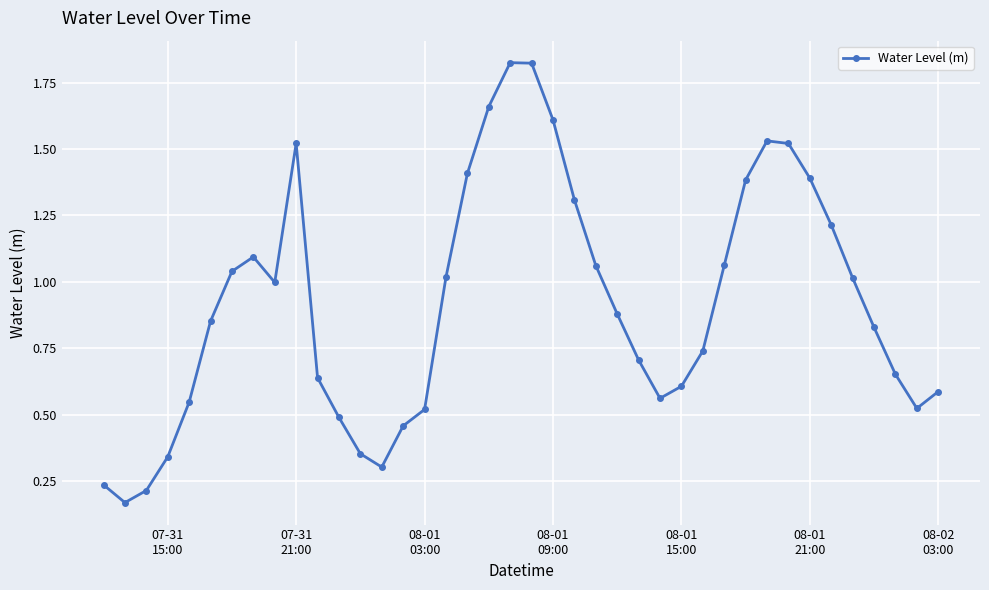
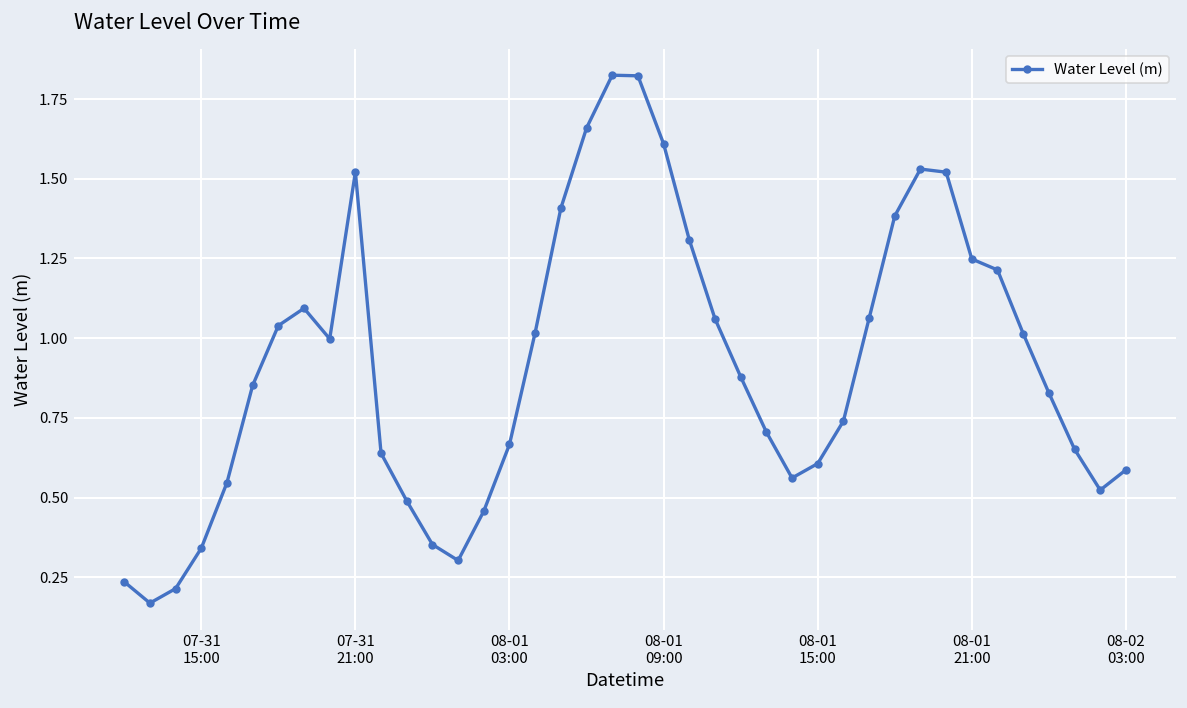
08-01 03:00: 0.52 -> 0.67
08-01 21:00: 1.39 -> 1.25
